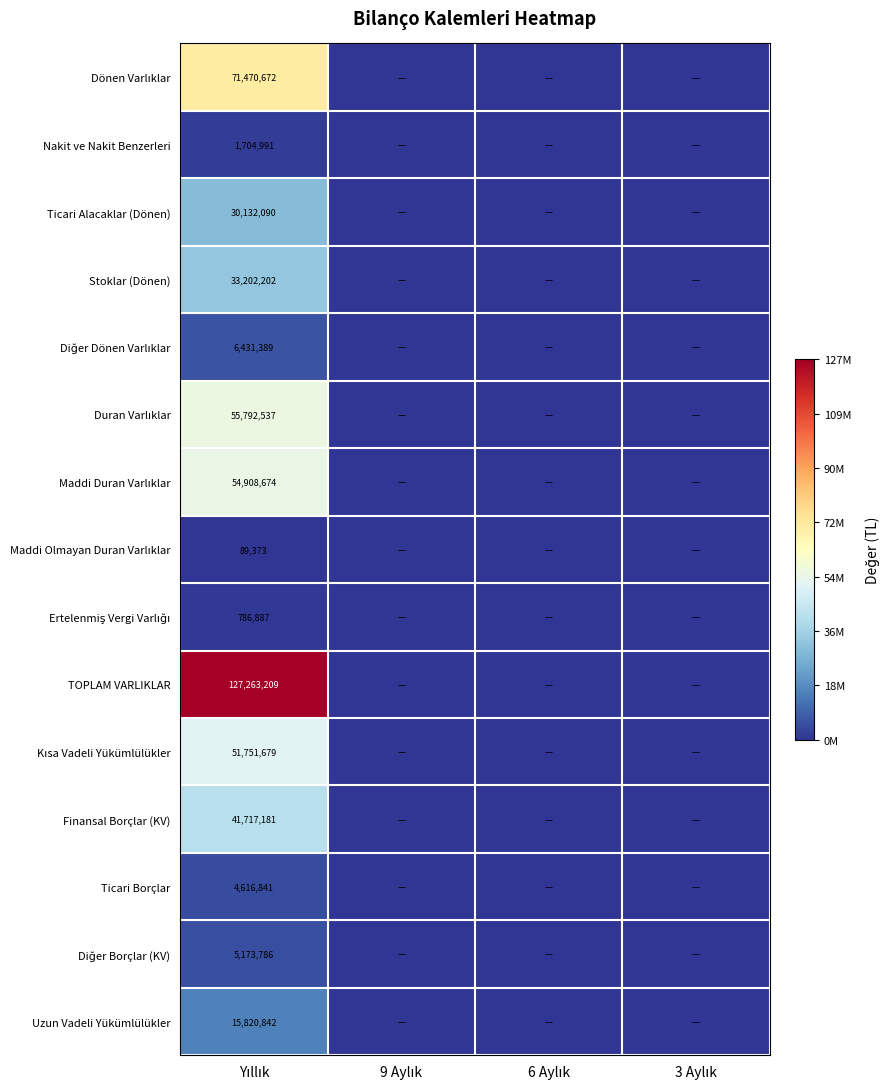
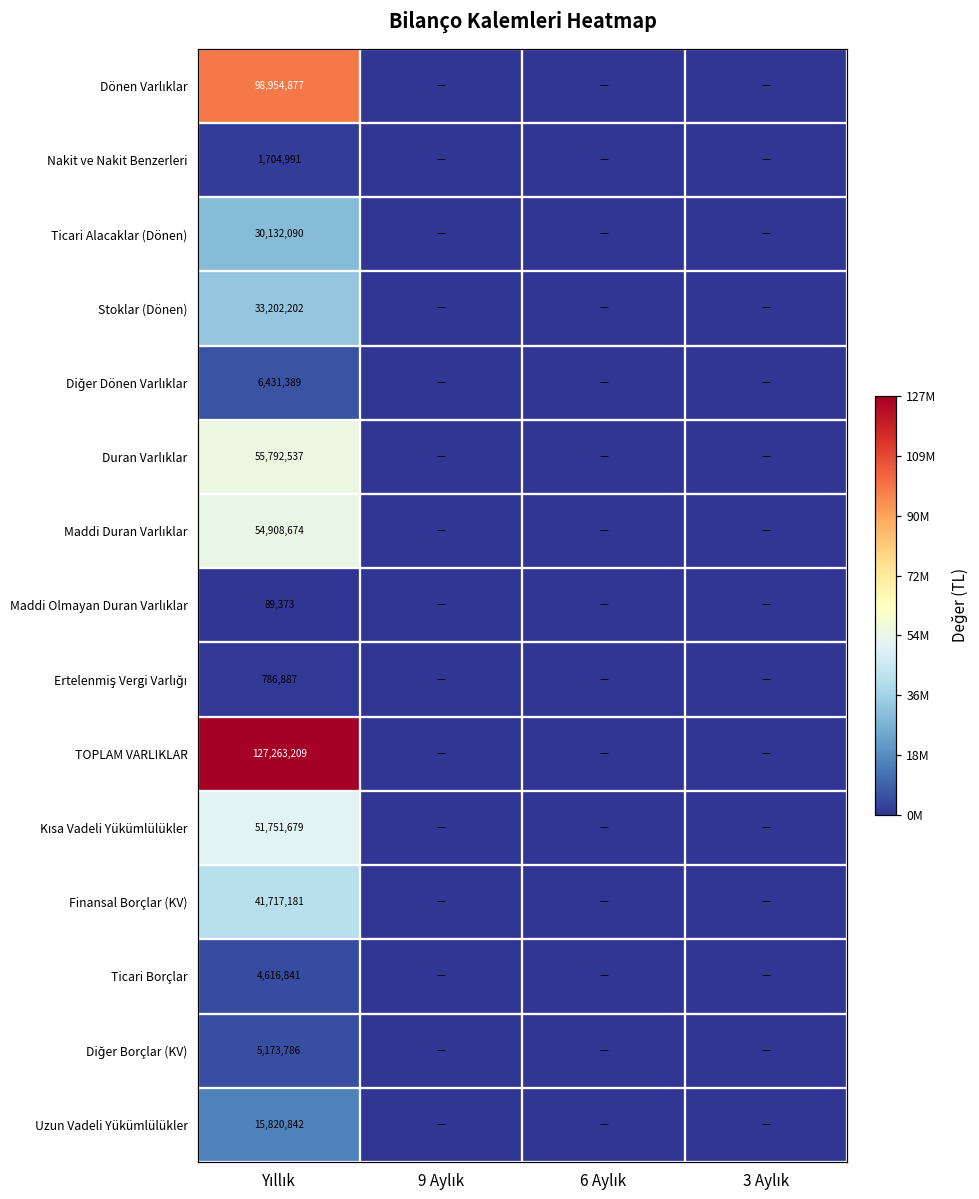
Dönen Varlıklar, Yıllık: 71,470,672 -> 98,954,877
